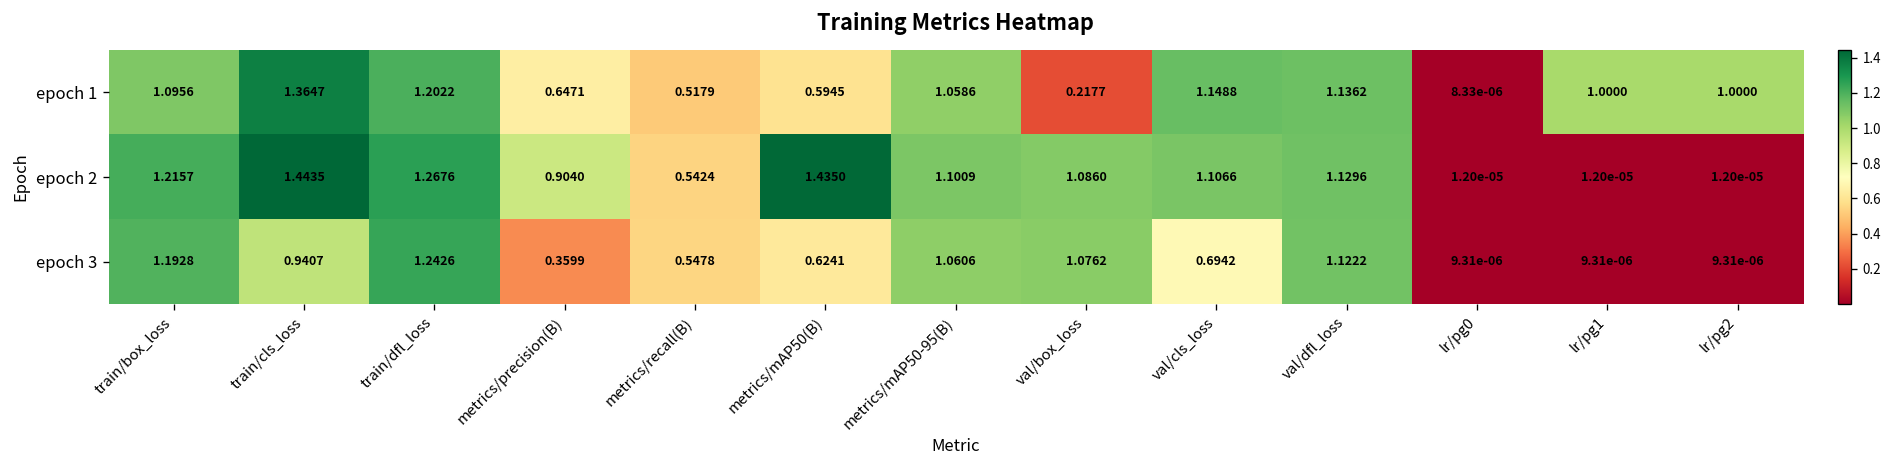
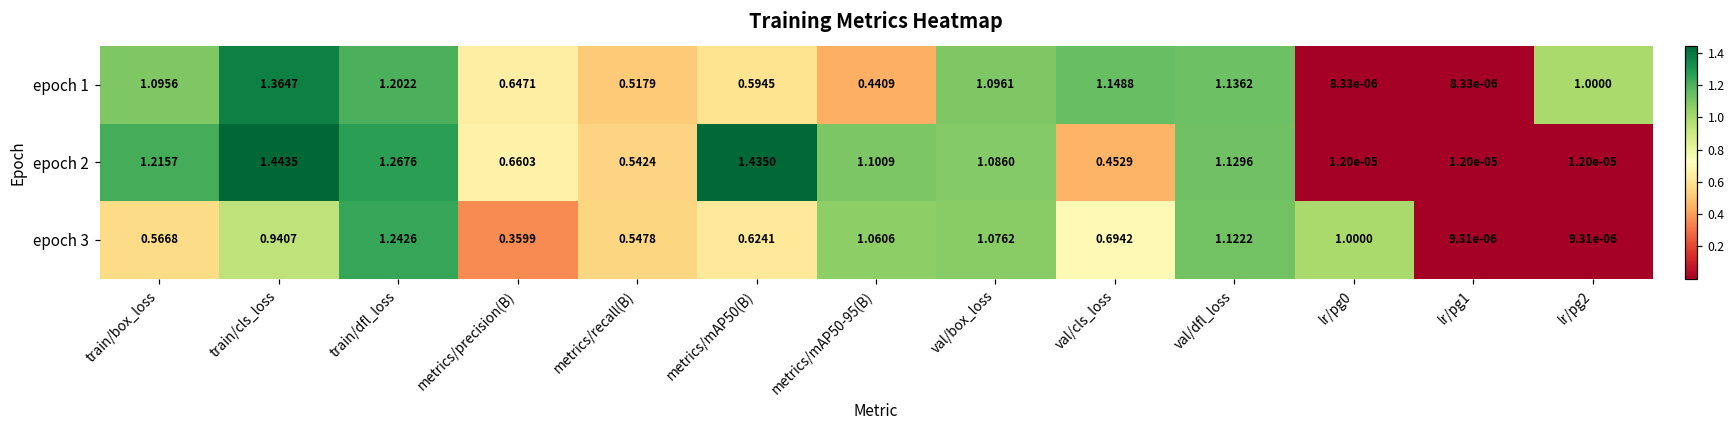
epoch 1, metrics/mAP50-95(B): 1.0586 -> 0.4409
epoch 1, val/box_loss: 0.2177 -> 1.0961
epoch 1, lr/pg1: 1.0000 -> 8.33e-06
epoch 2, metrics/precision(B): 0.9040 -> 0.6603
epoch 2, val/cls_loss: 1.1066 -> 0.4529
epoch 3, train/box_loss: 1.1928 -> 0.5668
epoch 3, lr/pg0: 9.31e-06 -> 1.0000
